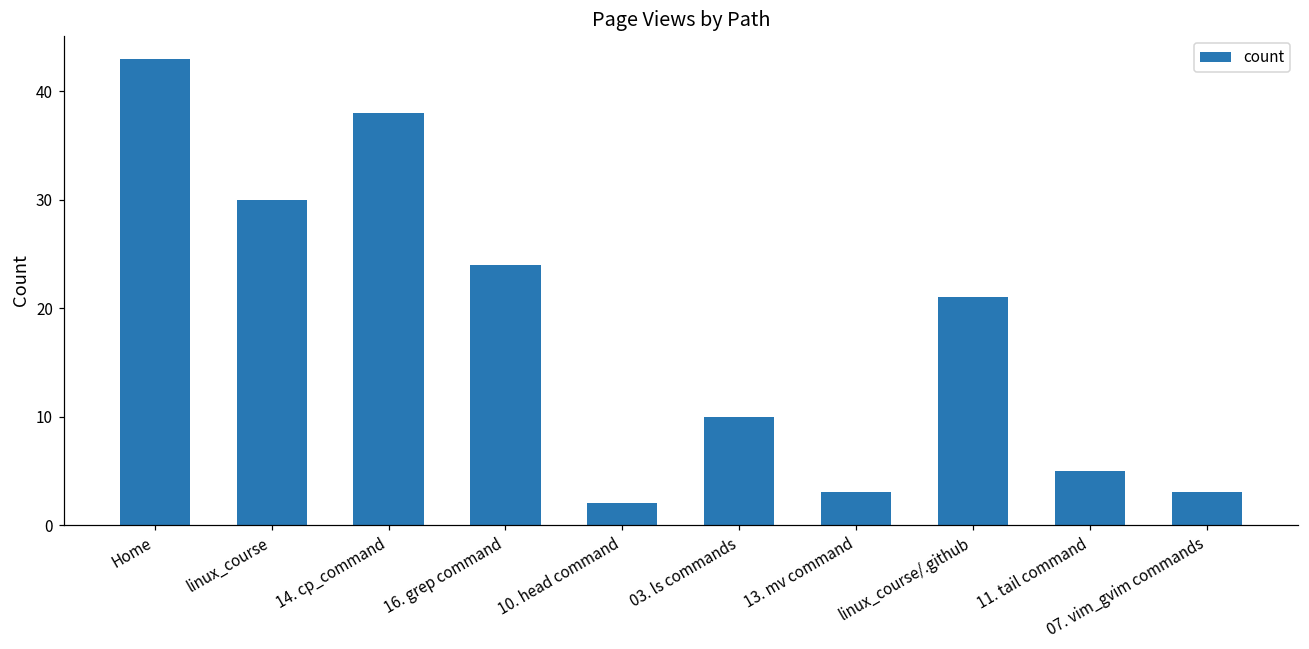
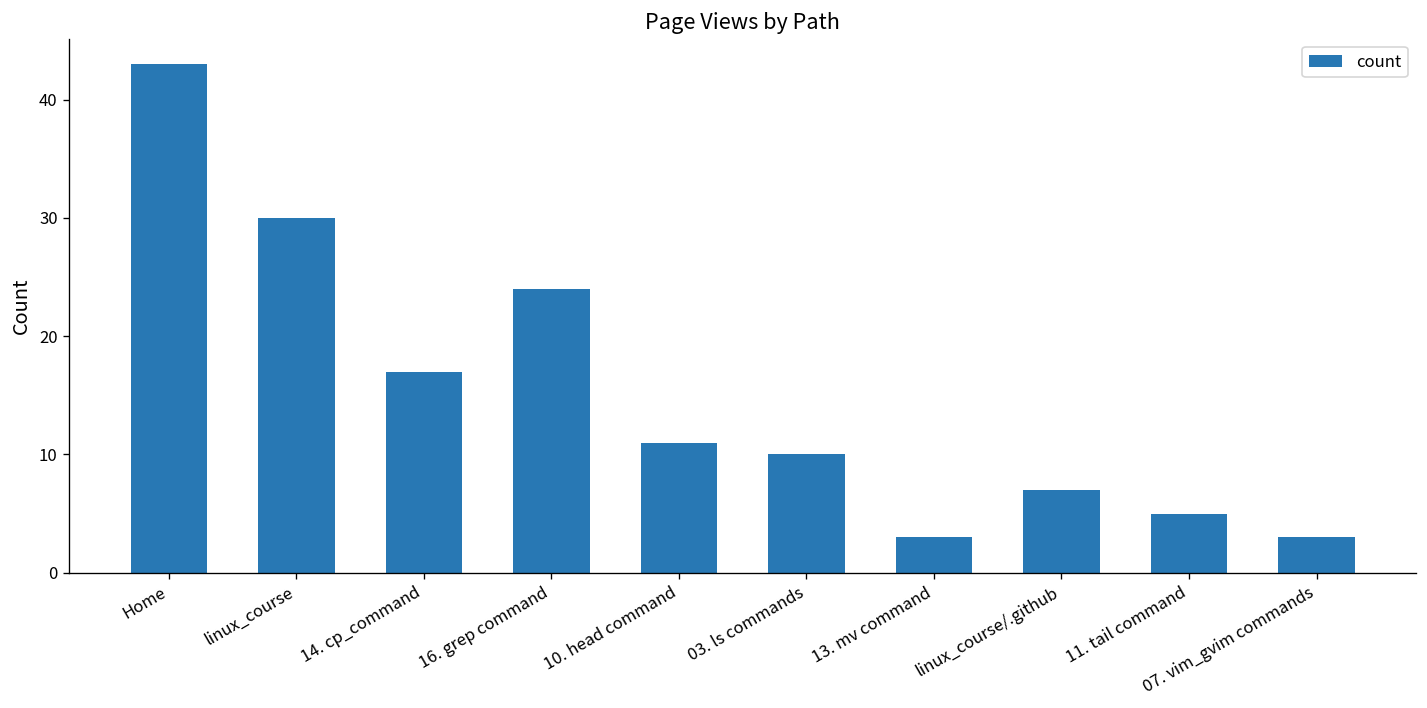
14. cp_command: 38 -> 17
10. head command: 2 -> 11
linux_course/.github: 21 -> 7
